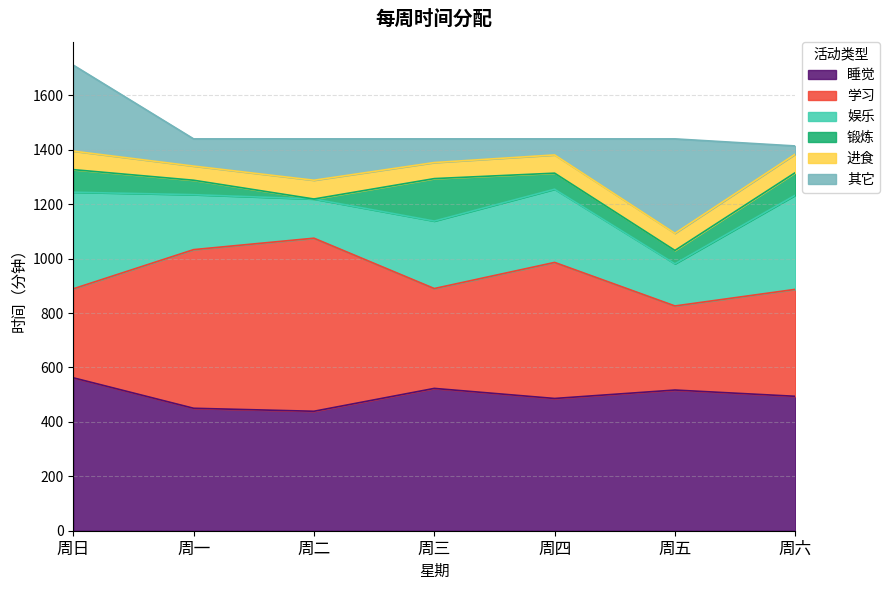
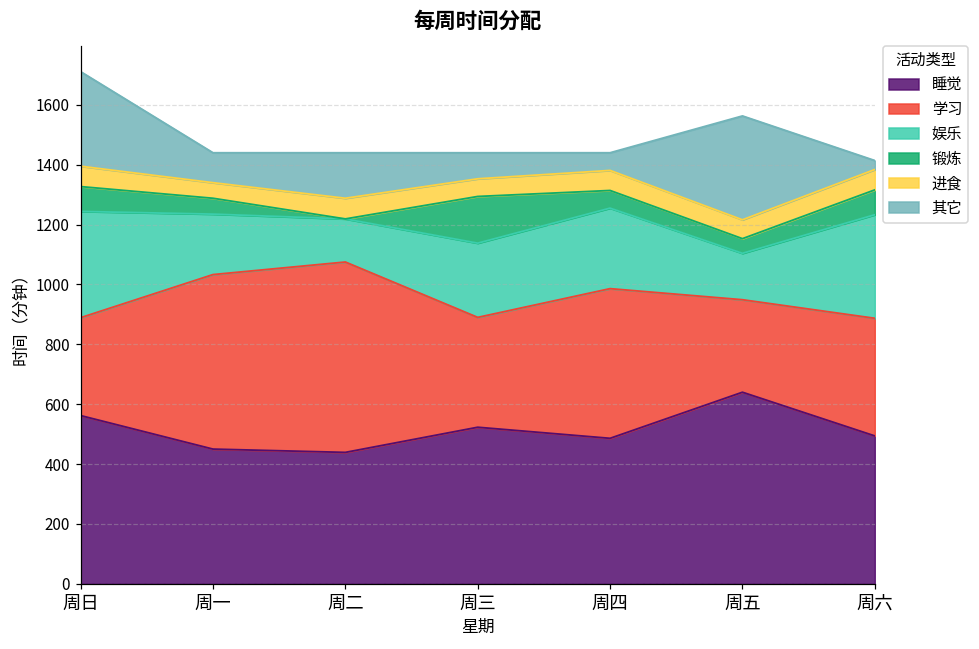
睡觉, 周五: 520 -> 640
